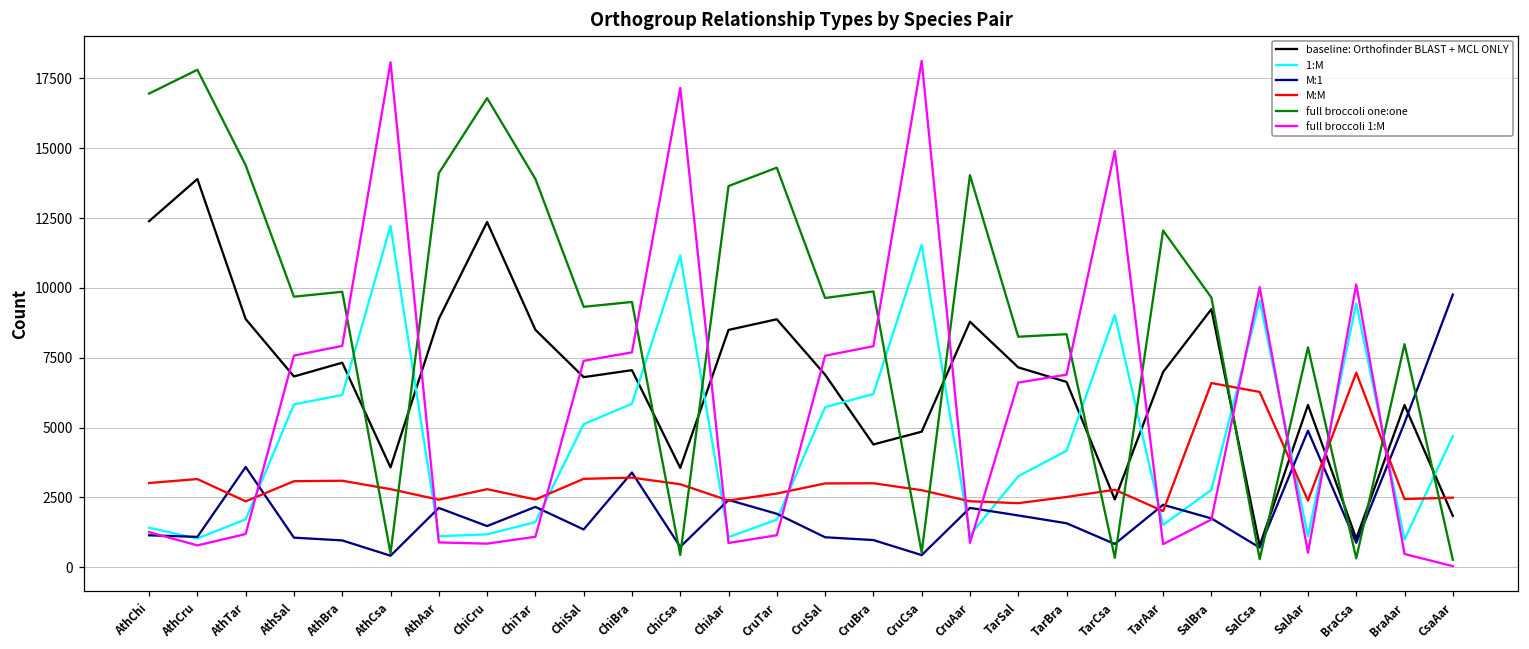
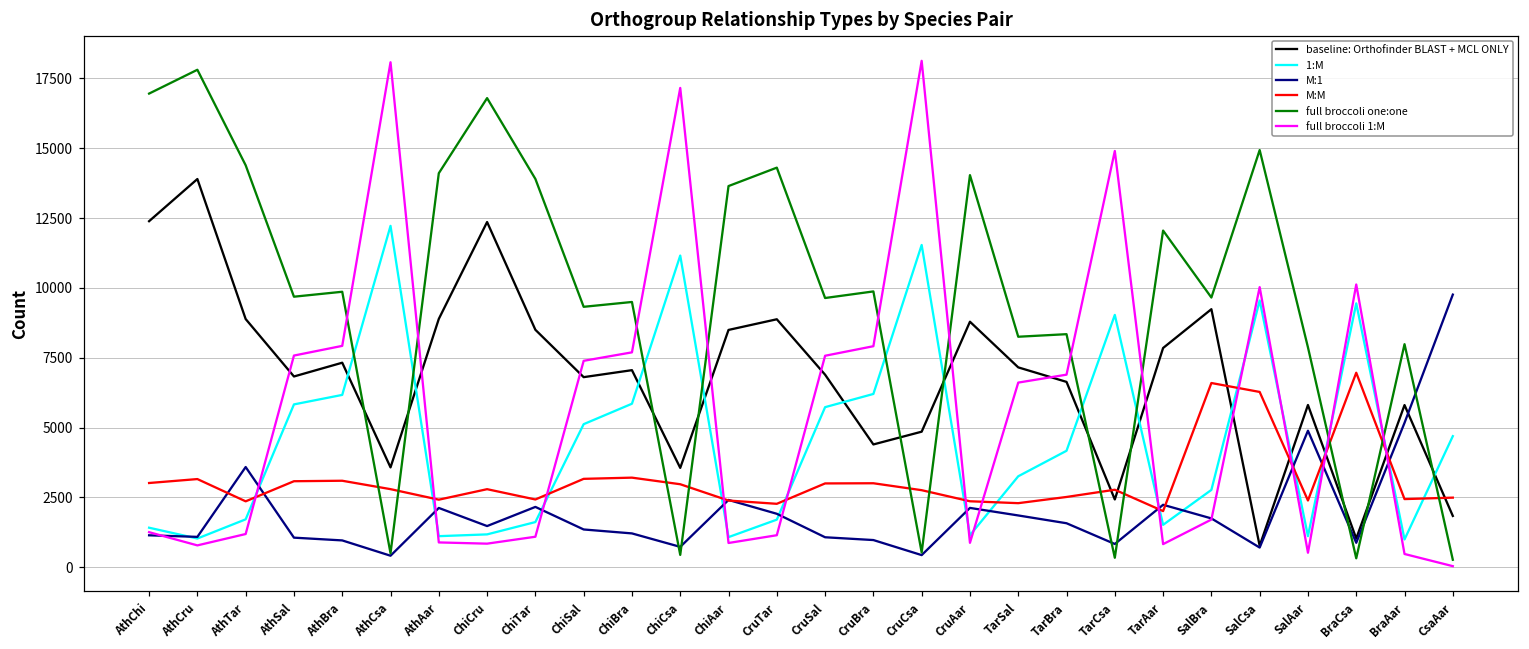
M:1, ChiBra: 3400 -> 1200
M:M, CruTar: 2600 -> 2300
baseline: Orthofinder BLAST + MCL ONLY, TarAar: 7000 -> 7800
full broccoli one:one, SalCsa: 300 -> 14900
